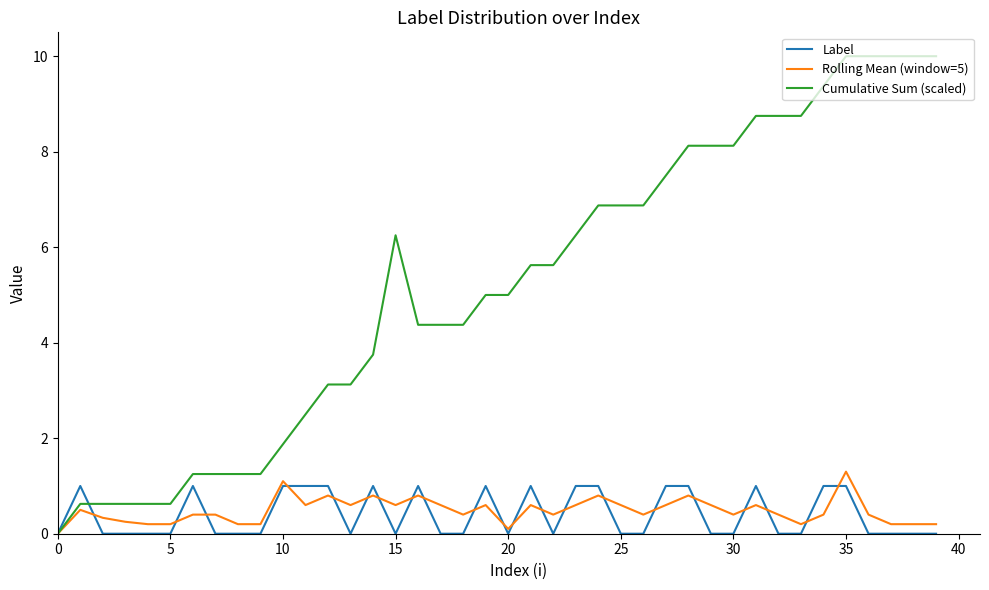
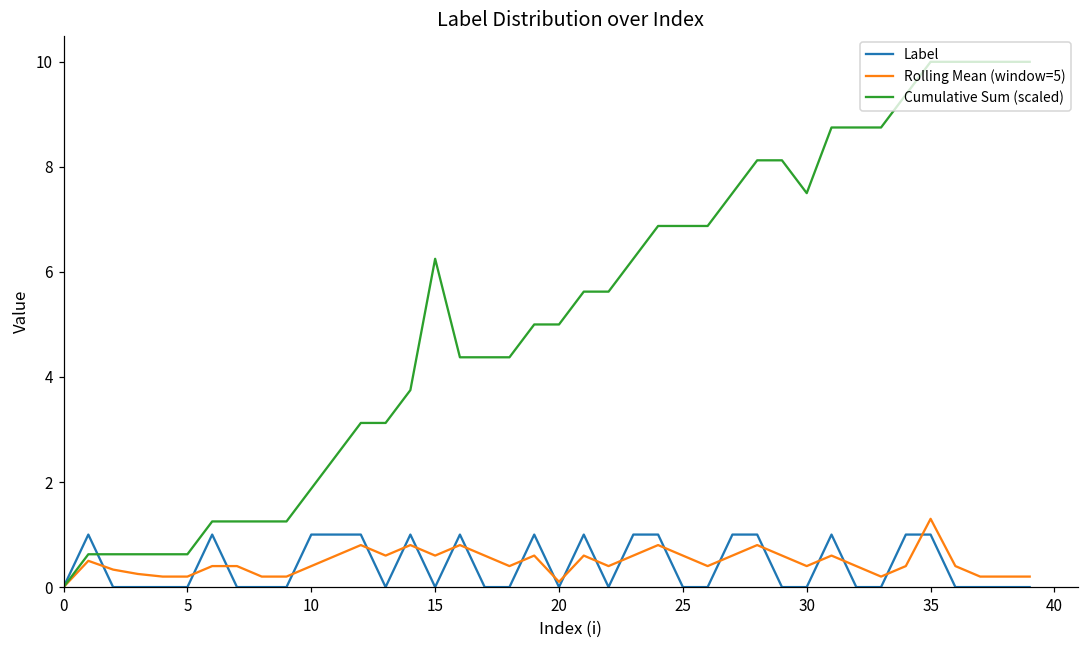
Rolling Mean (window=5), 10: 1.1 -> 0.4
Cumulative Sum (scaled), 30: 8.1 -> 7.5
